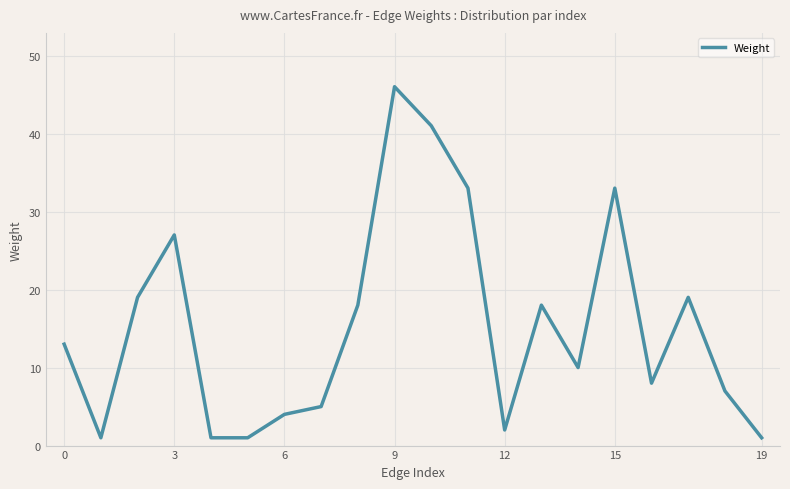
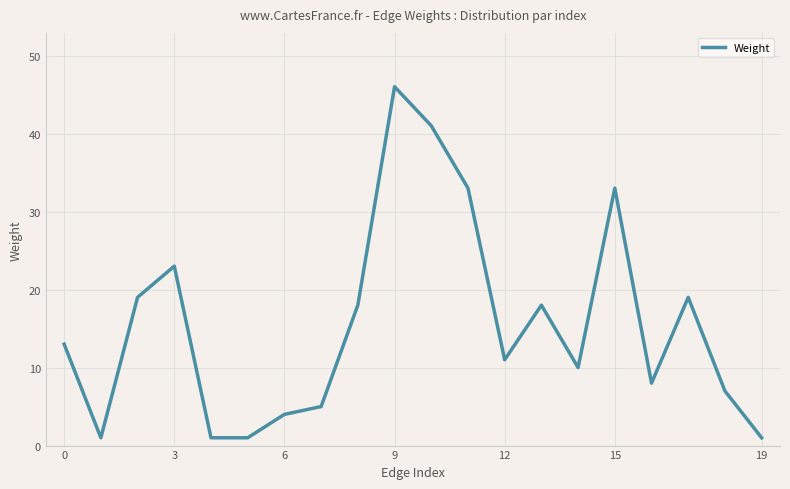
3: 27 -> 23
12: 2 -> 11
